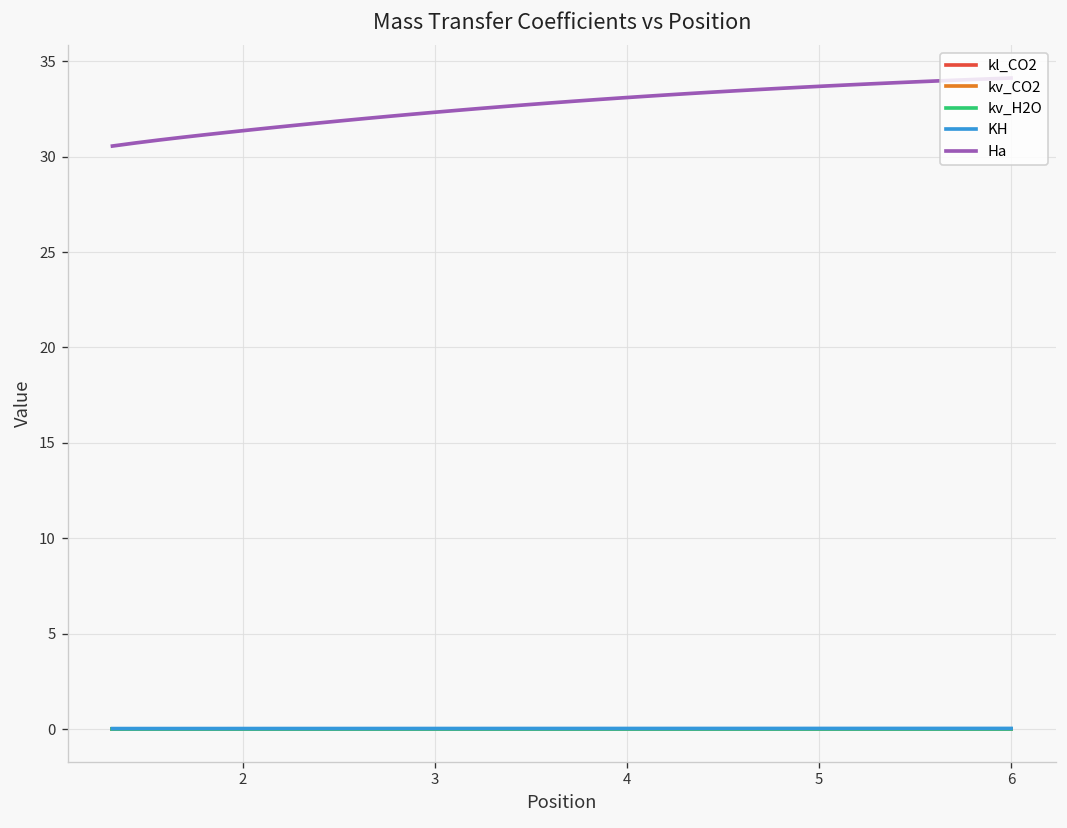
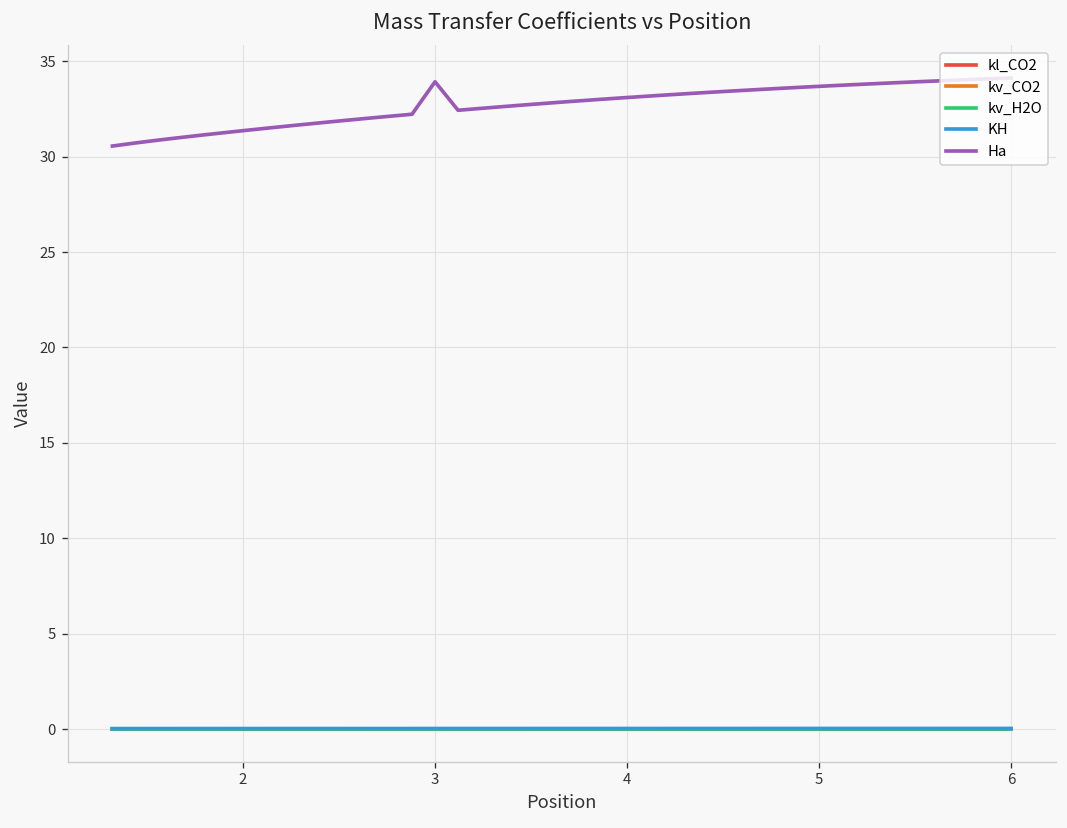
Ha, 3: 32.3 -> 33.9
